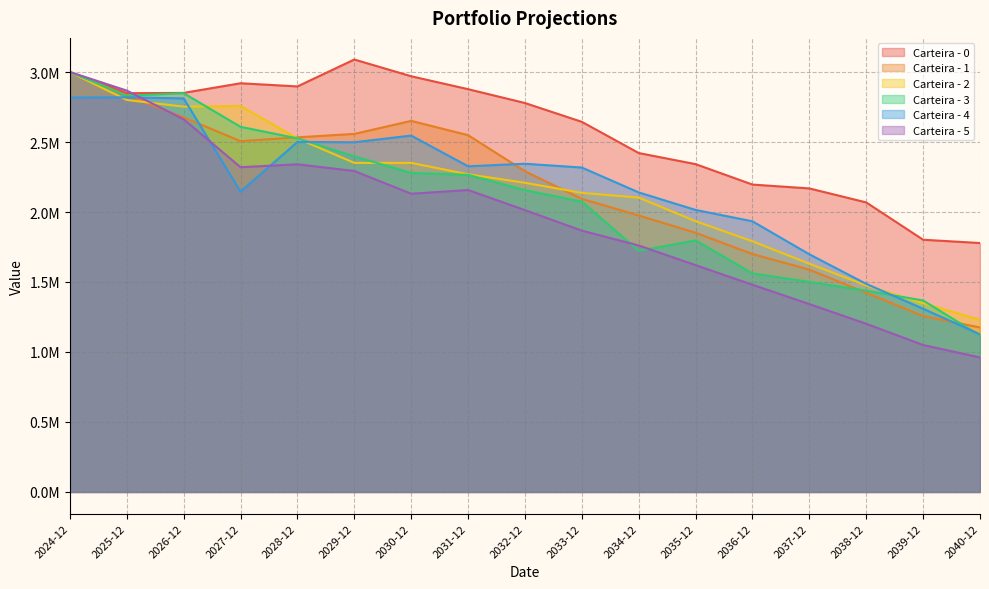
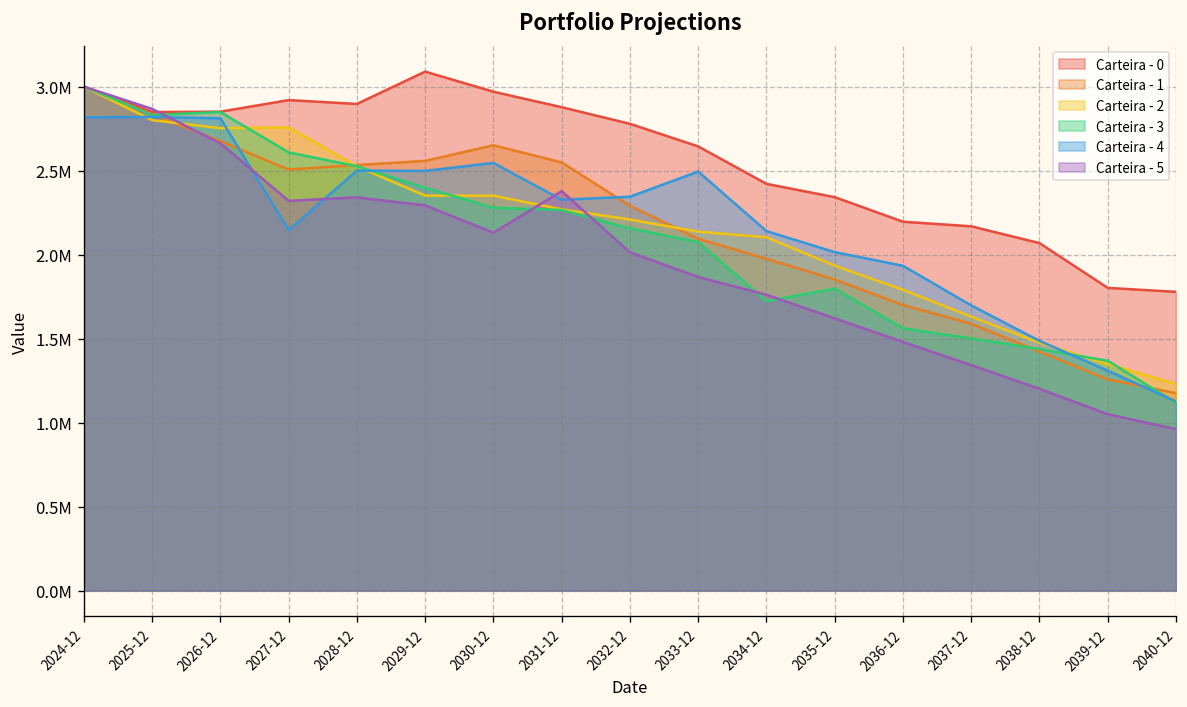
Carteira - 5, 2031-12: 2160000 -> 2380000
Carteira - 4, 2033-12: 2320000 -> 2490000
